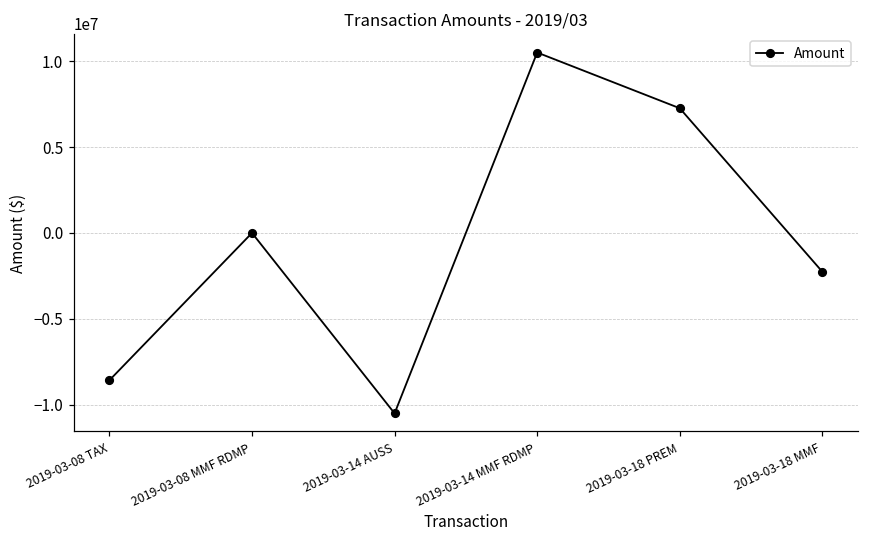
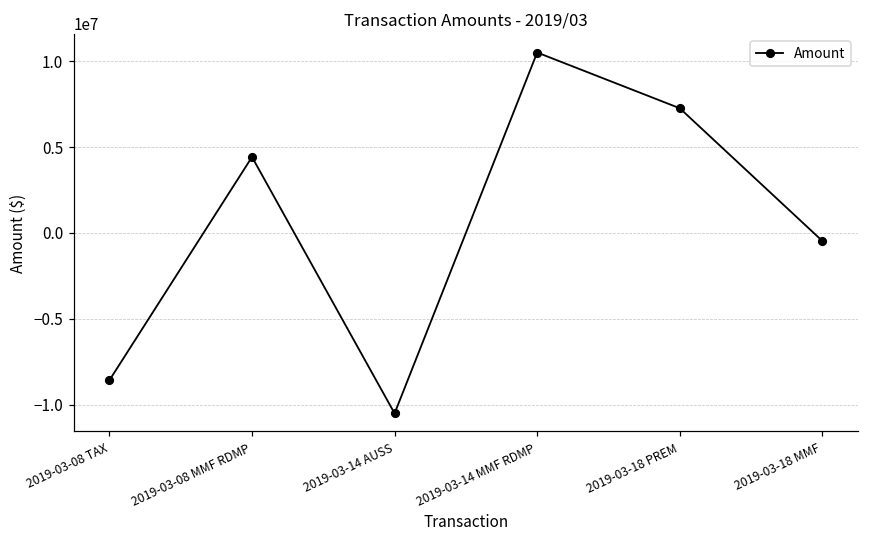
2019-03-08 MMF RDMP: 0 -> 4400000
2019-03-18 MMF: -2300000 -> -500000
